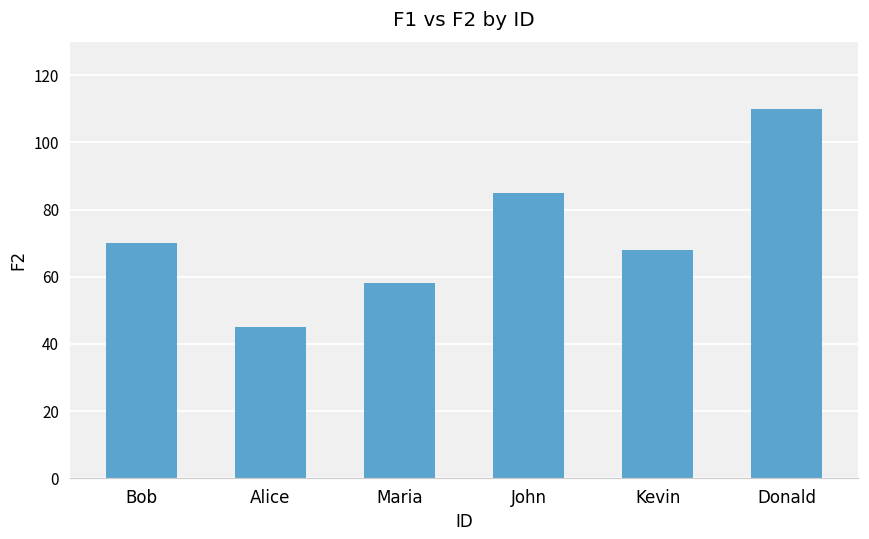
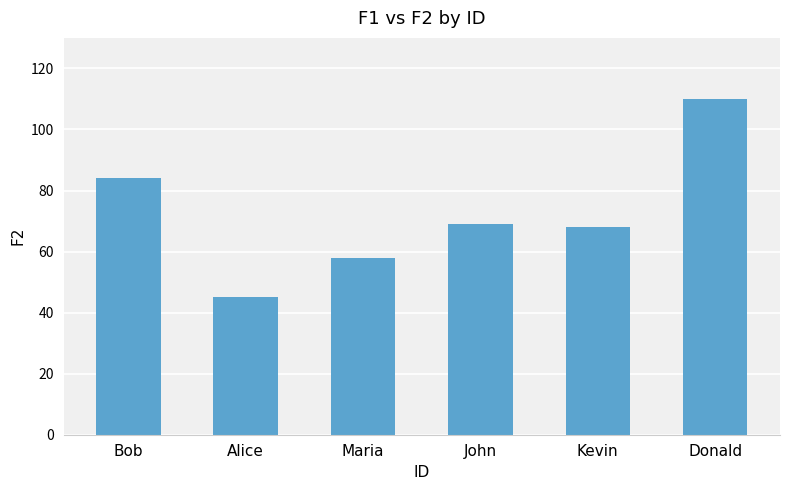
Bob: 70 -> 84
John: 85 -> 69
